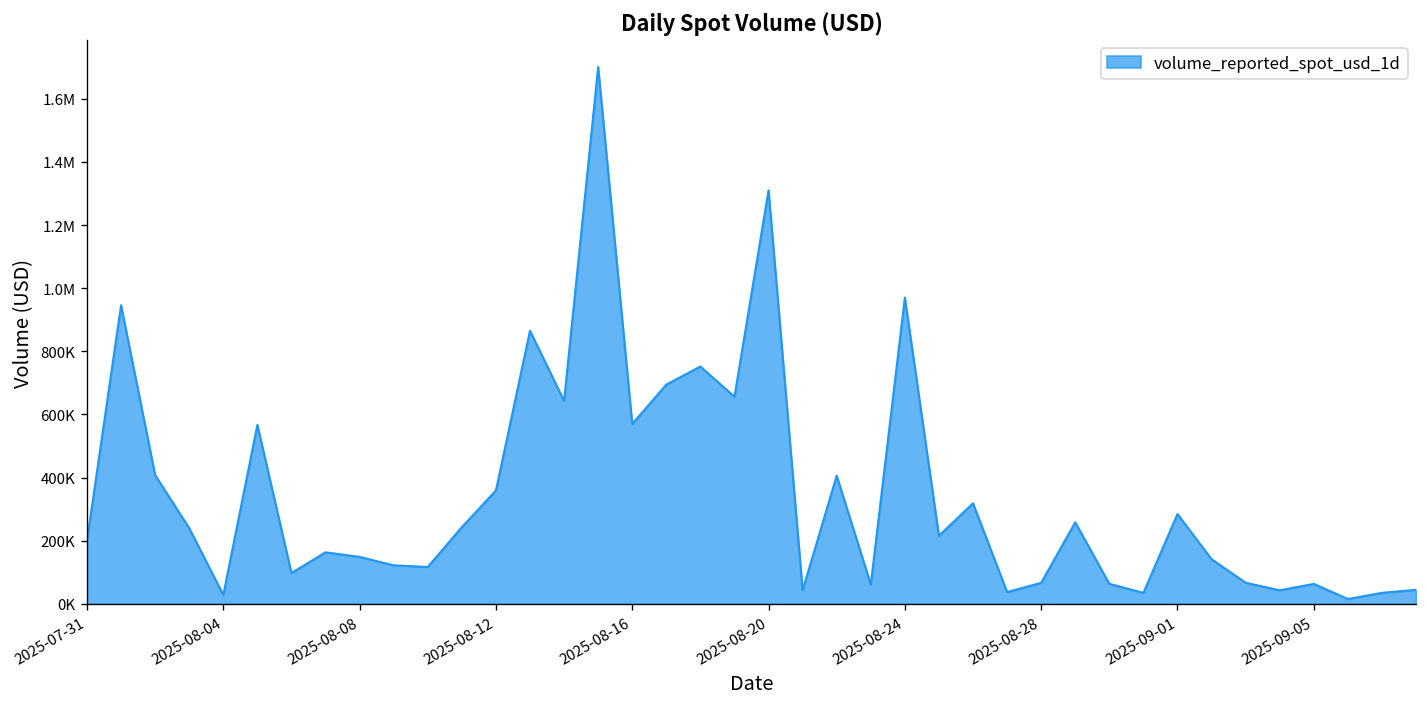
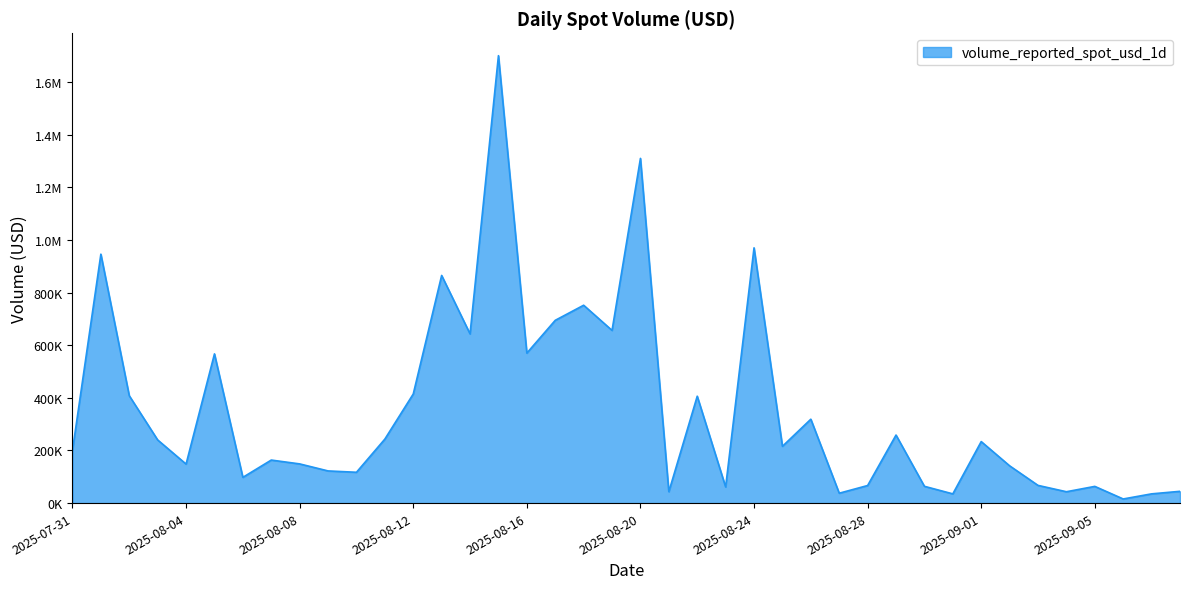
2025-08-04: 30000 -> 150000
2025-08-12: 360000 -> 410000
2025-09-01: 280000 -> 230000
